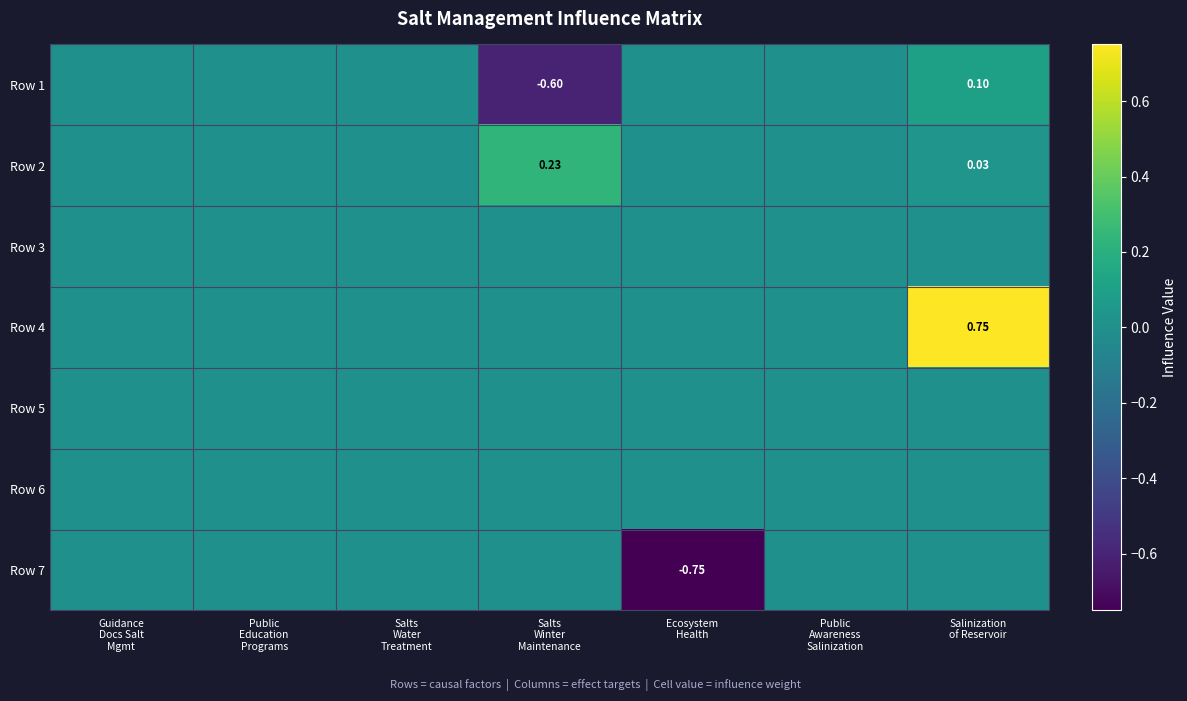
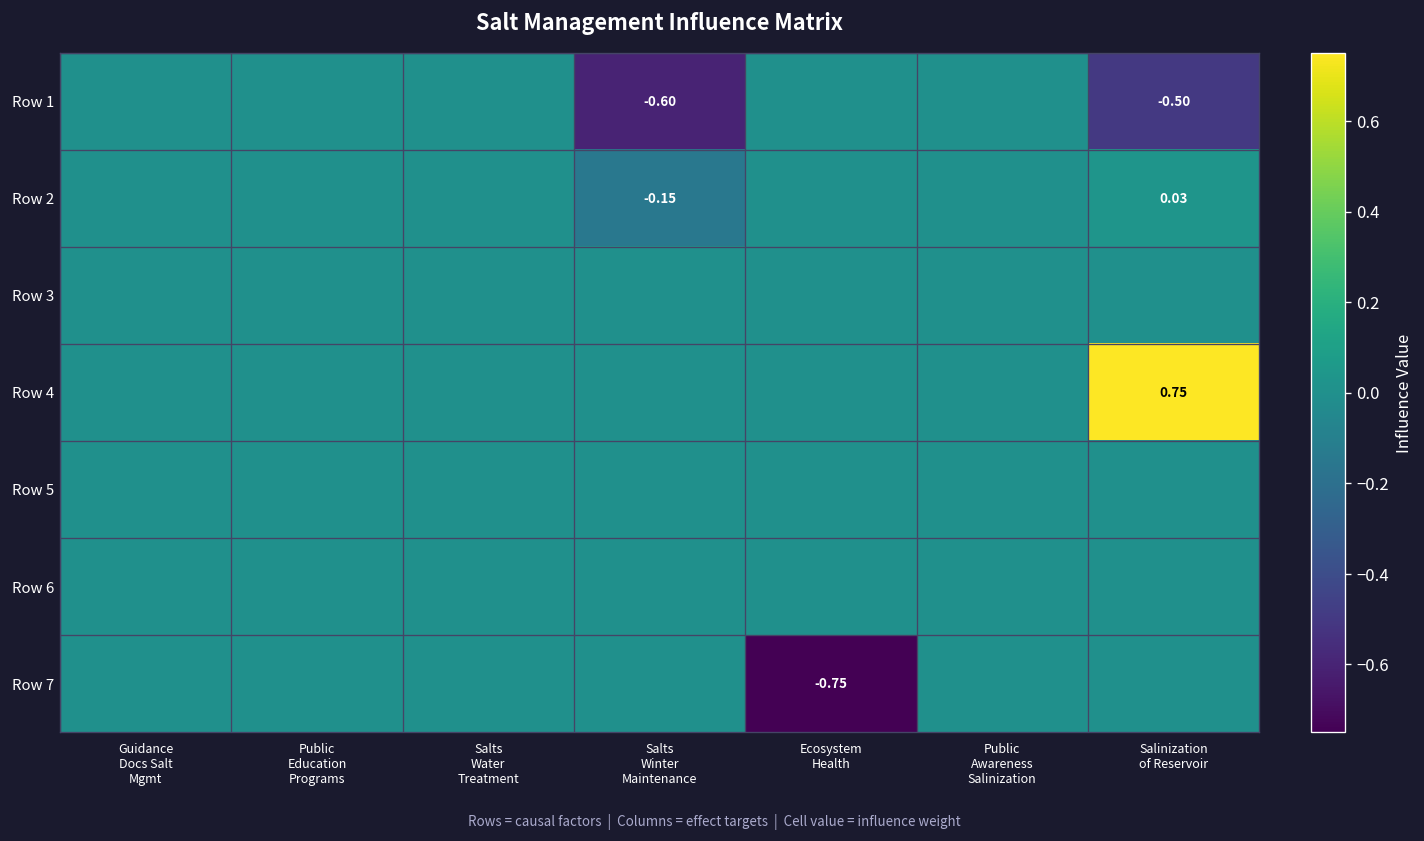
Row 1, Salinization of Reservoir: 0.10 -> -0.50
Row 2, Salts Winter Maintenance: 0.23 -> -0.15
